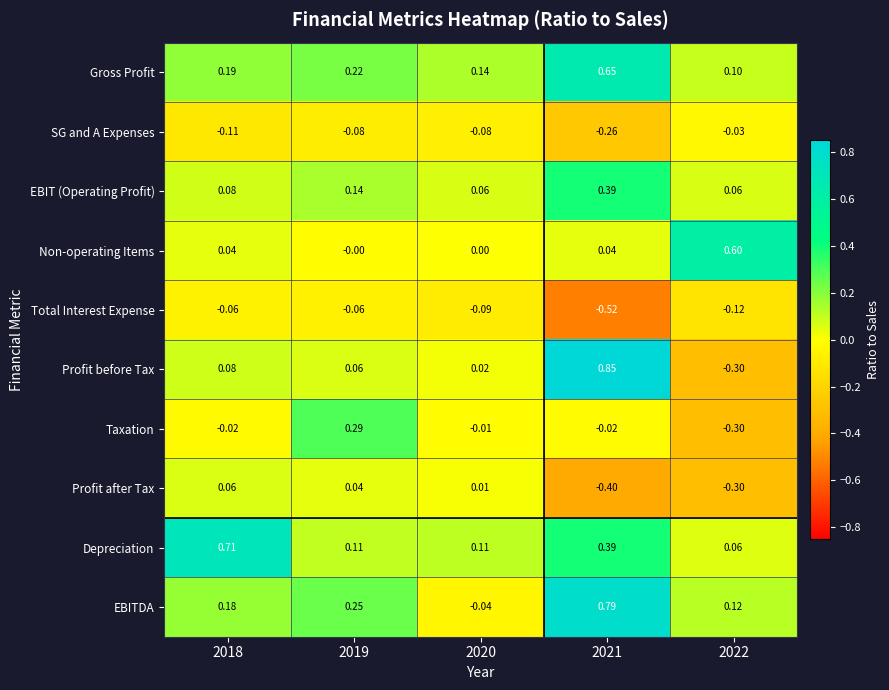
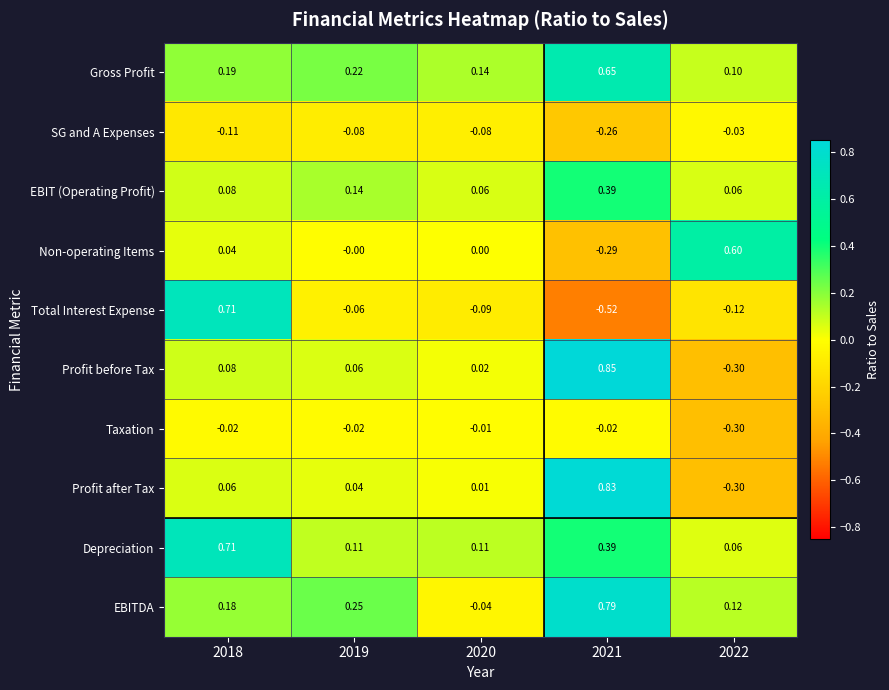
Non-operating Items, 2021: 0.04 -> -0.29
Total Interest Expense, 2018: -0.06 -> 0.71
Taxation, 2019: 0.29 -> -0.02
Profit after Tax, 2021: -0.40 -> 0.83
